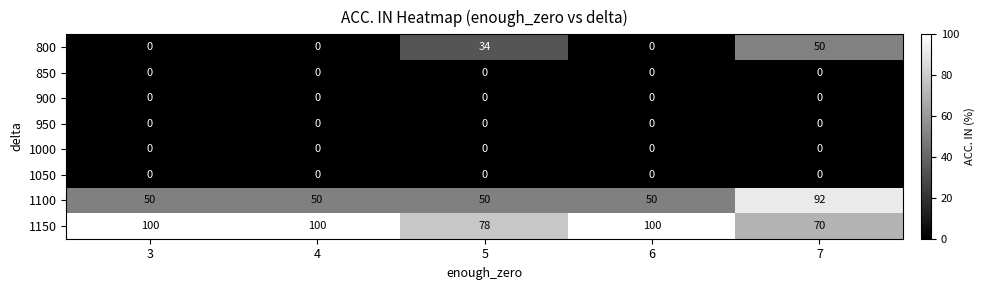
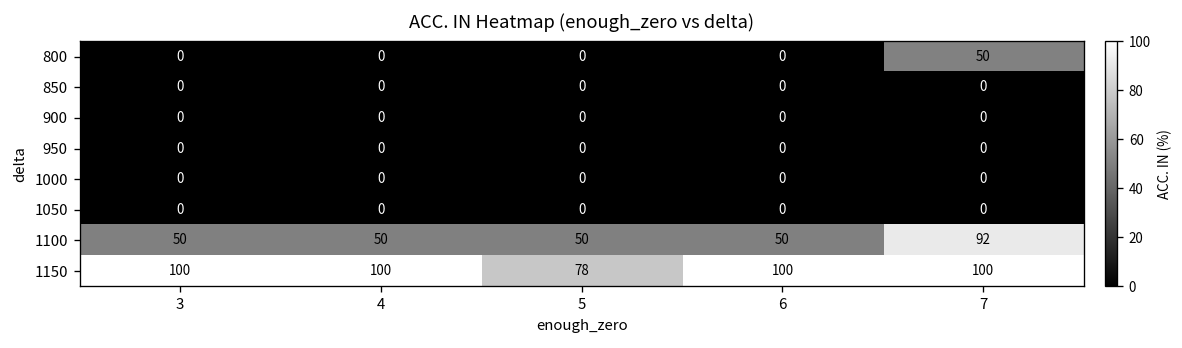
800, 5: 34 -> 0
1150, 7: 70 -> 100
